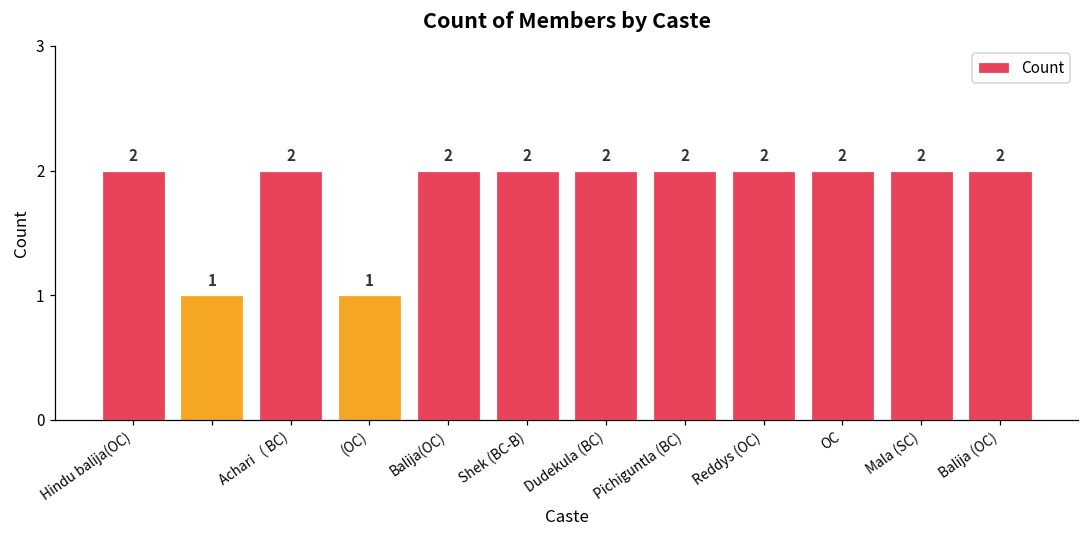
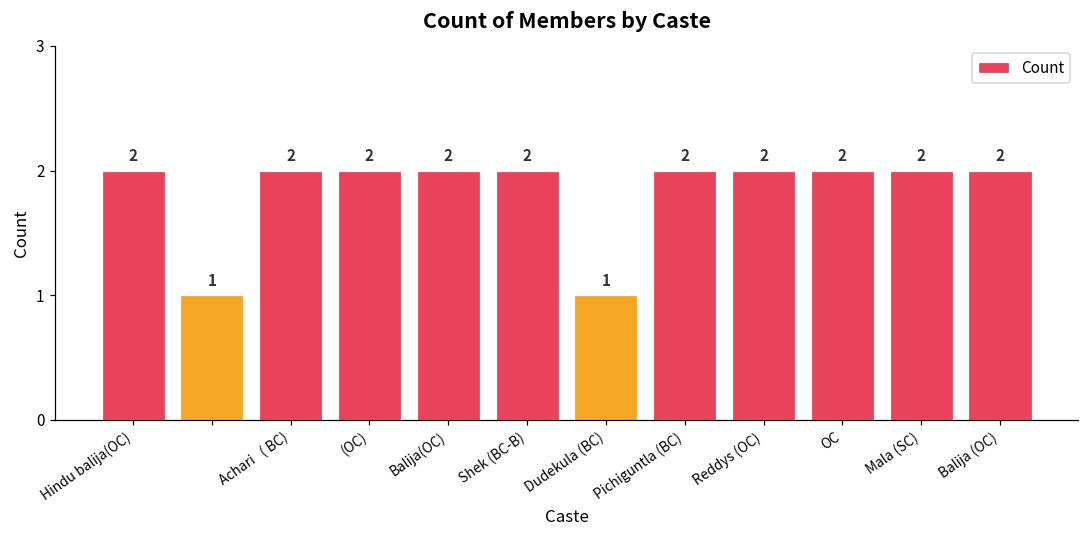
(OC): 1 -> 2
Dudekula (BC): 2 -> 1
